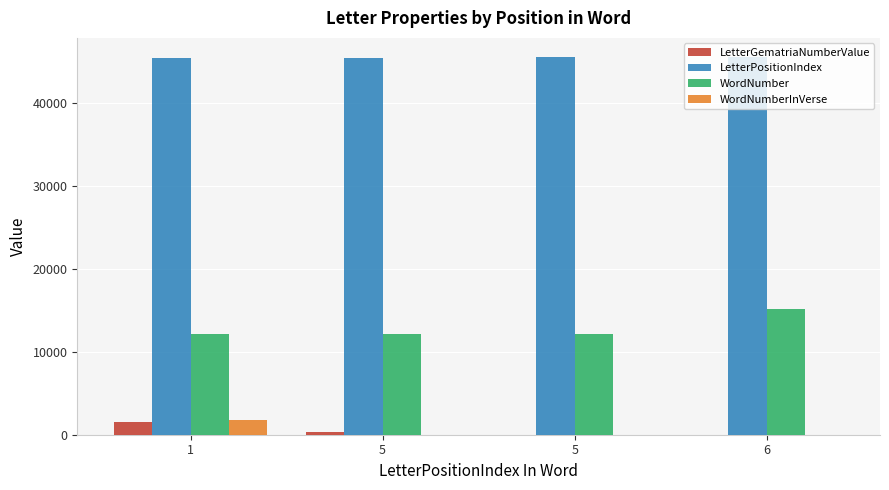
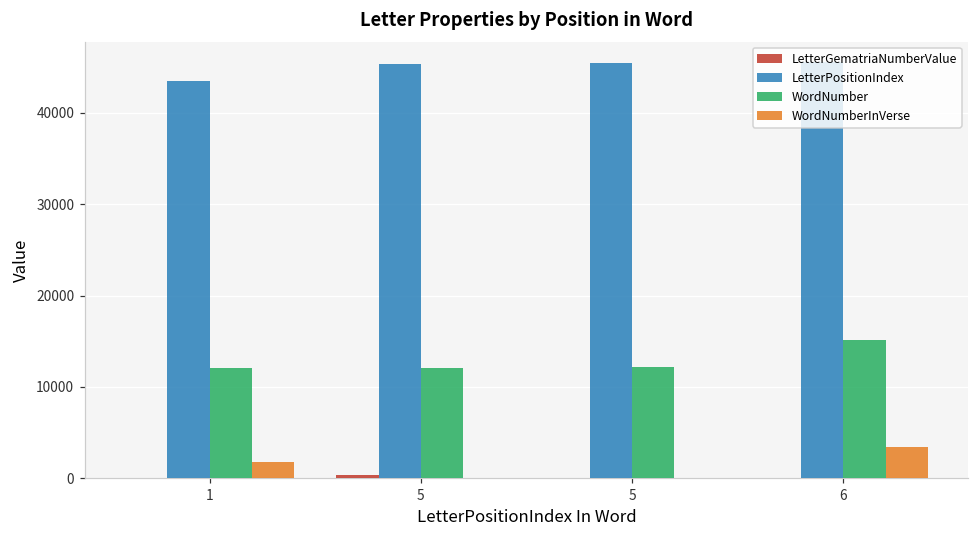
LetterGematriaNumberValue, 1: 1000 -> 0
LetterPositionIndex, 1: 45000 -> 43000
WordNumberInVerse, 6: 0 -> 3000
